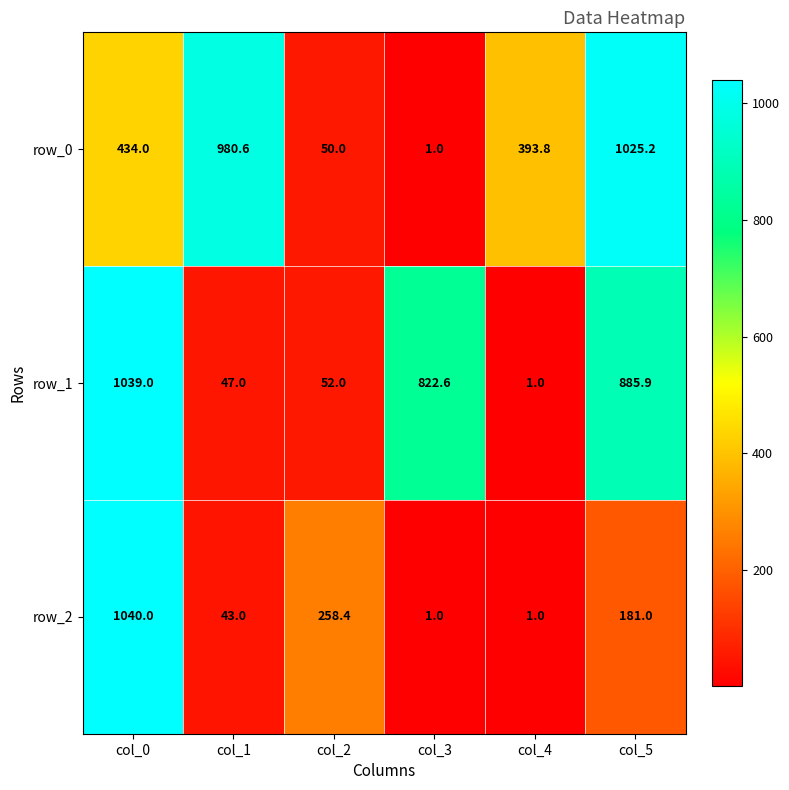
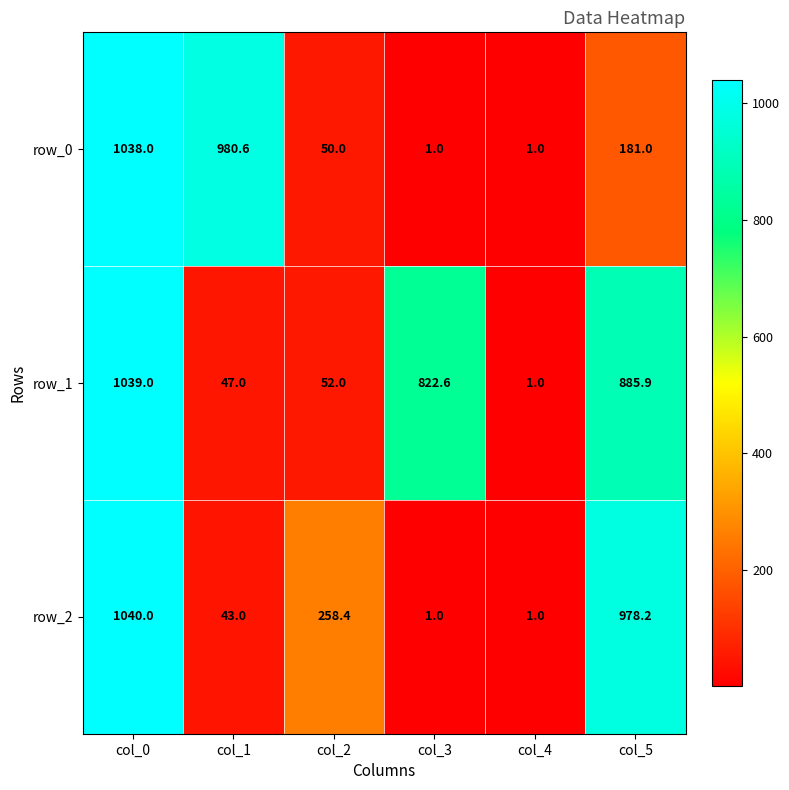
row_0, col_0: 434.0 -> 1038.0
row_0, col_4: 393.8 -> 1.0
row_0, col_5: 1025.2 -> 181.0
row_2, col_5: 181.0 -> 978.2
